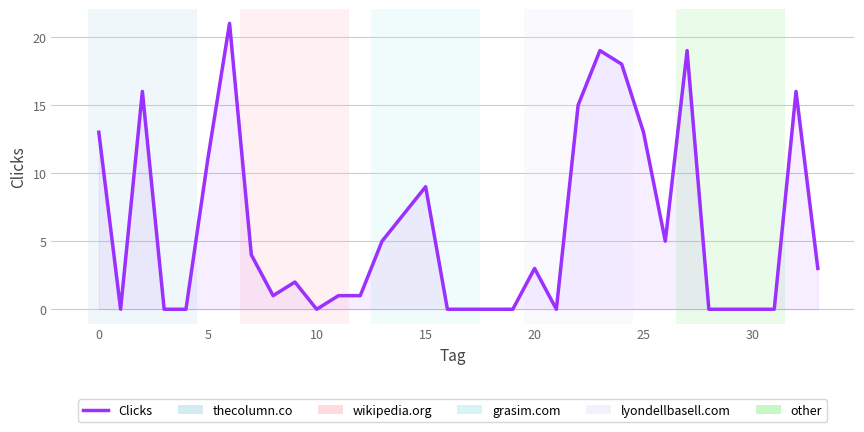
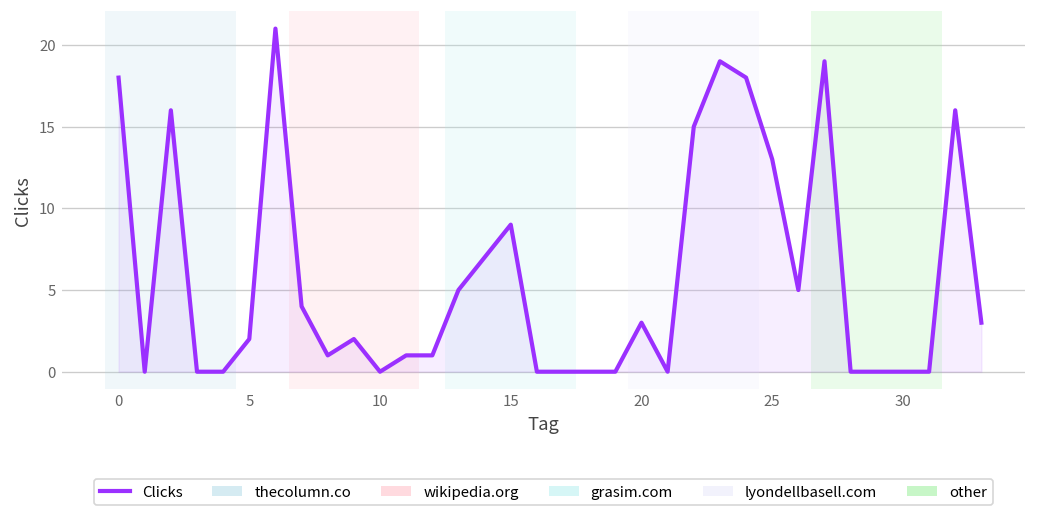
0: 13 -> 18
5: 11 -> 2
